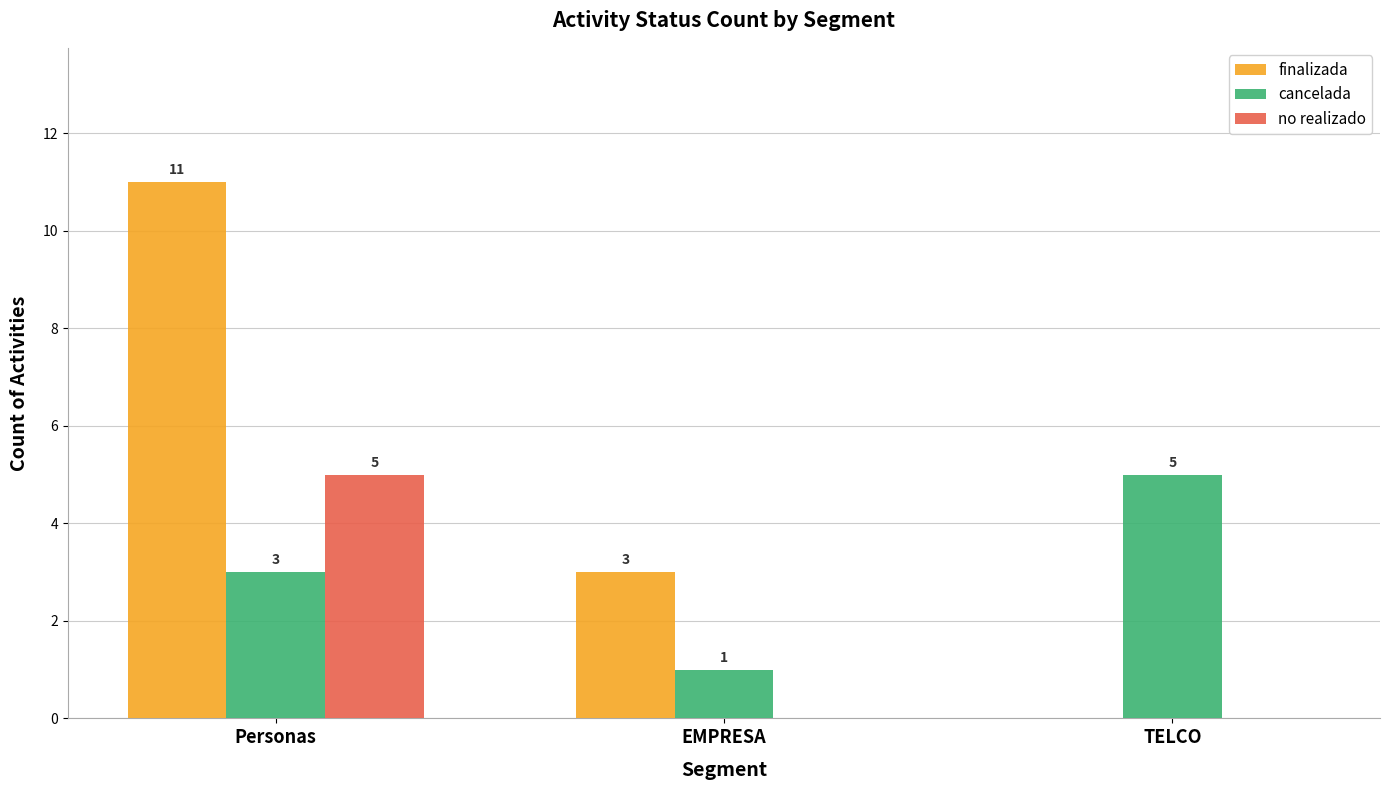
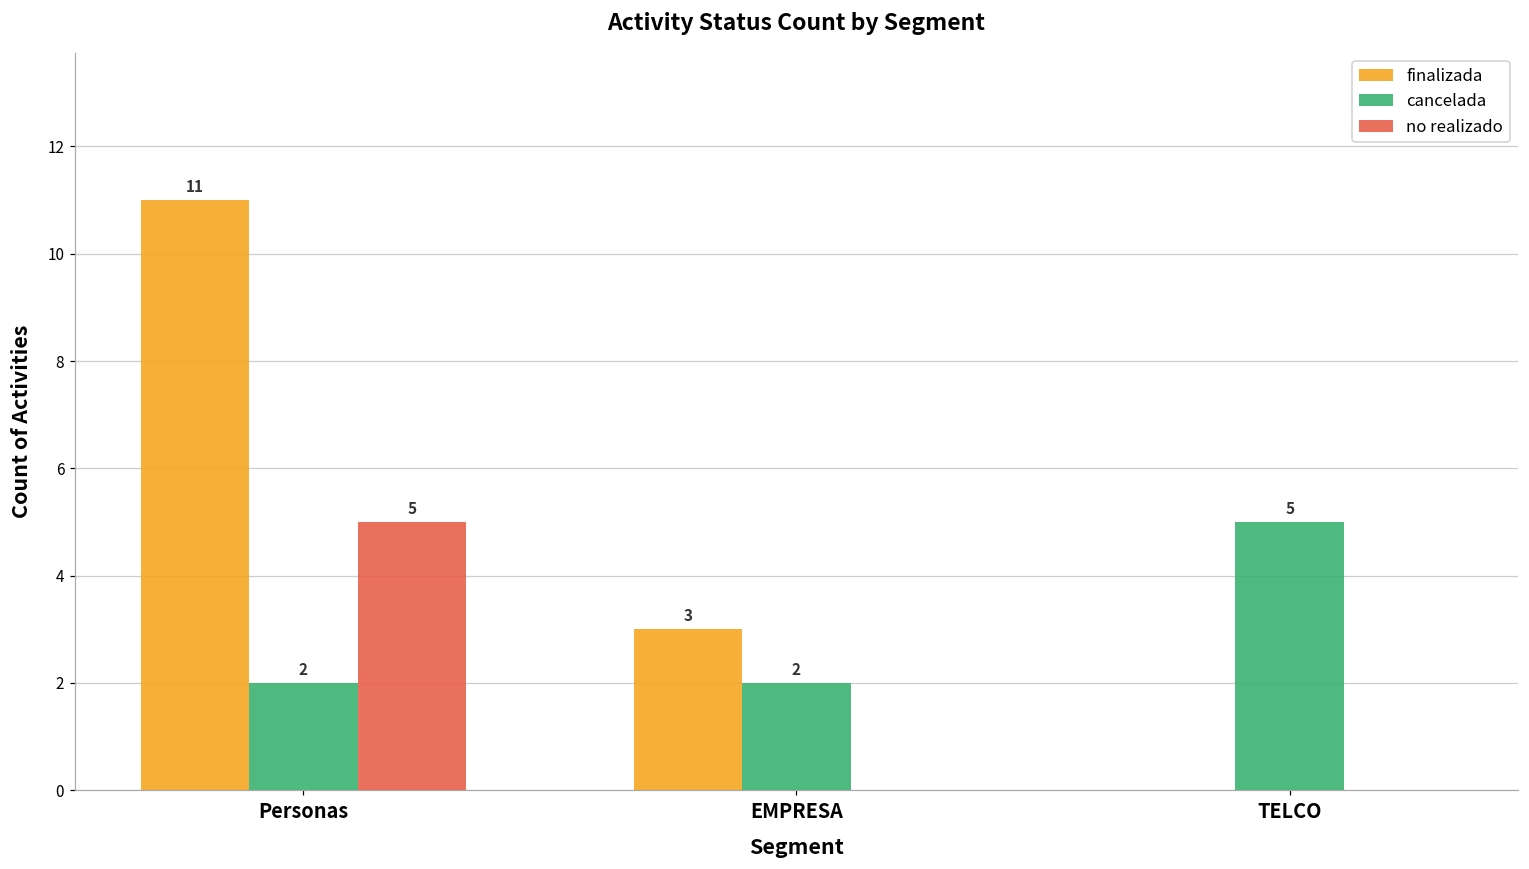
cancelada, Personas: 3 -> 2
cancelada, EMPRESA: 1 -> 2
